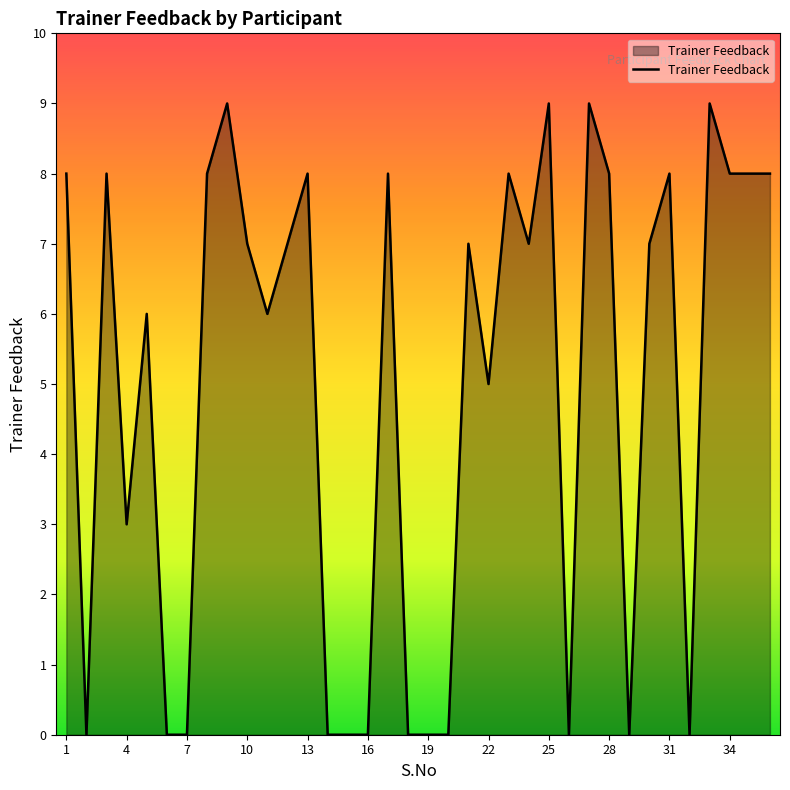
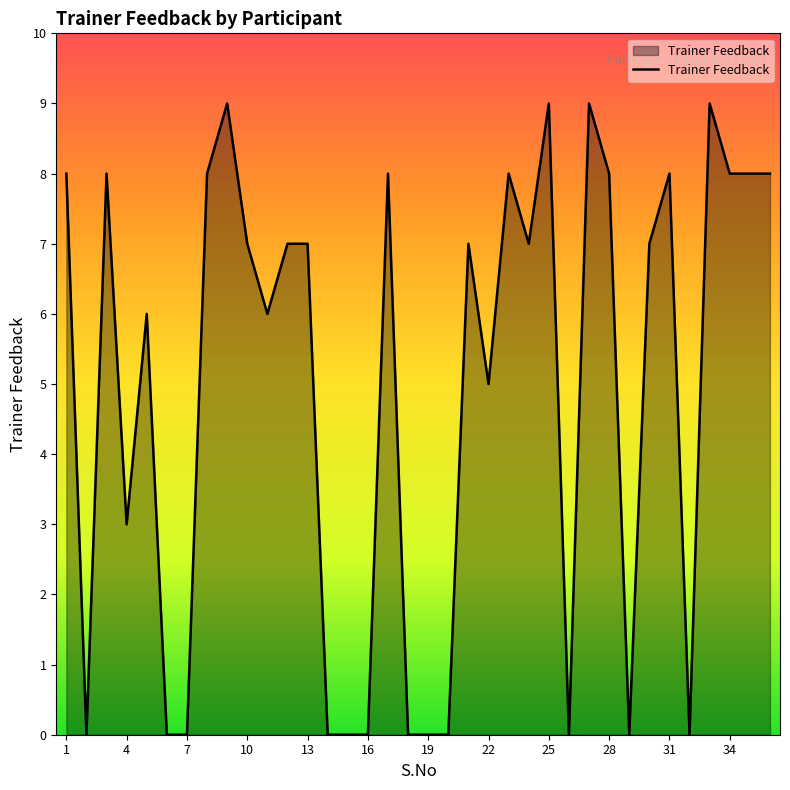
13: 8 -> 7
